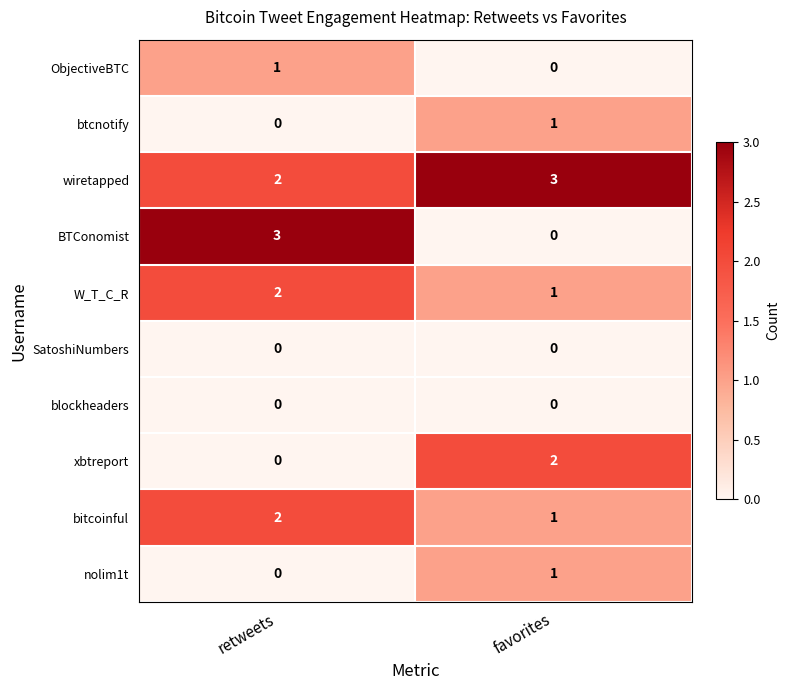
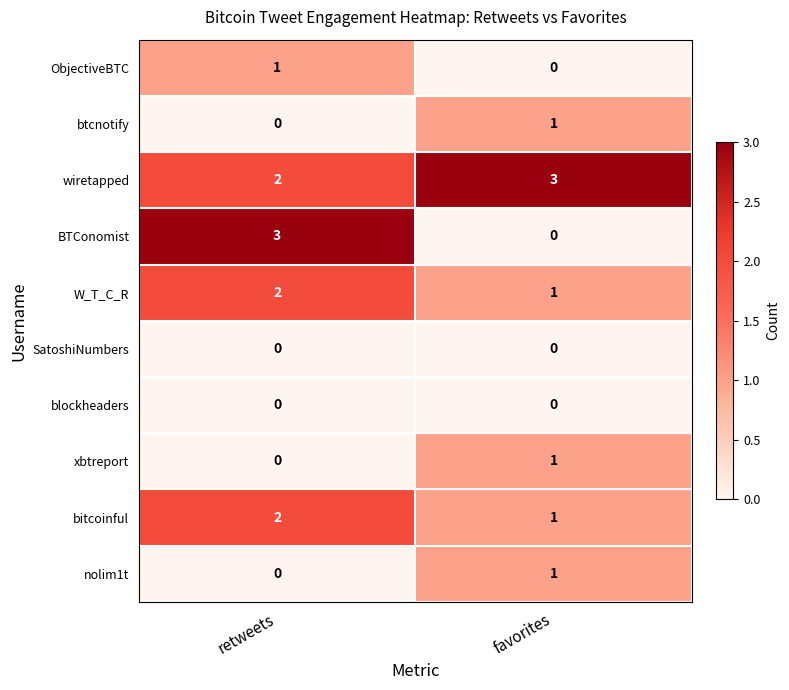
xbtreport, favorites: 2 -> 1
